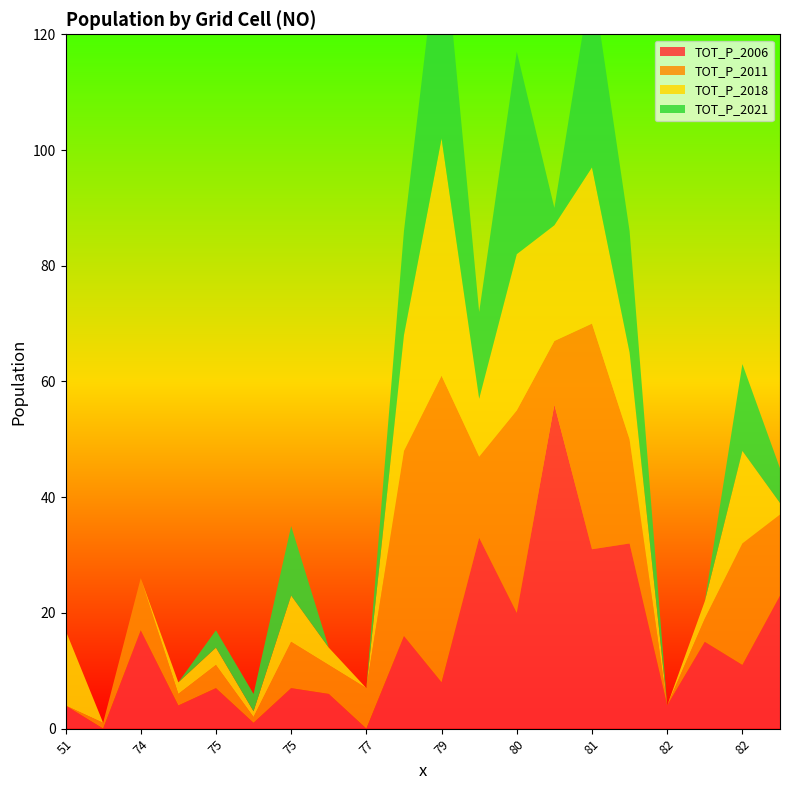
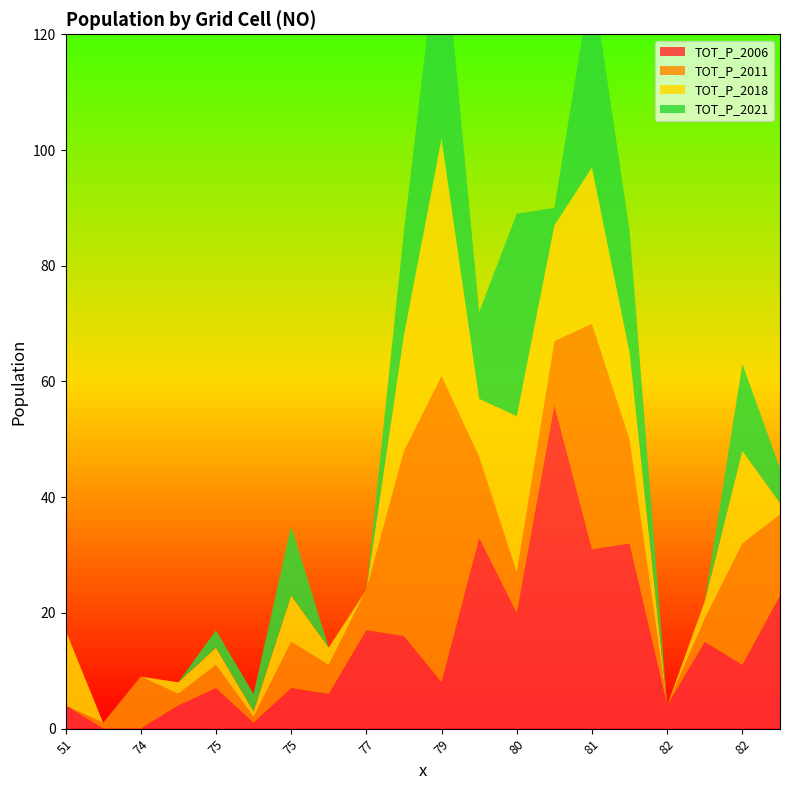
TOT_P_2006, 74: 17 -> 0
TOT_P_2006, 77: 0 -> 17
TOT_P_2011, 80: 35 -> 7
